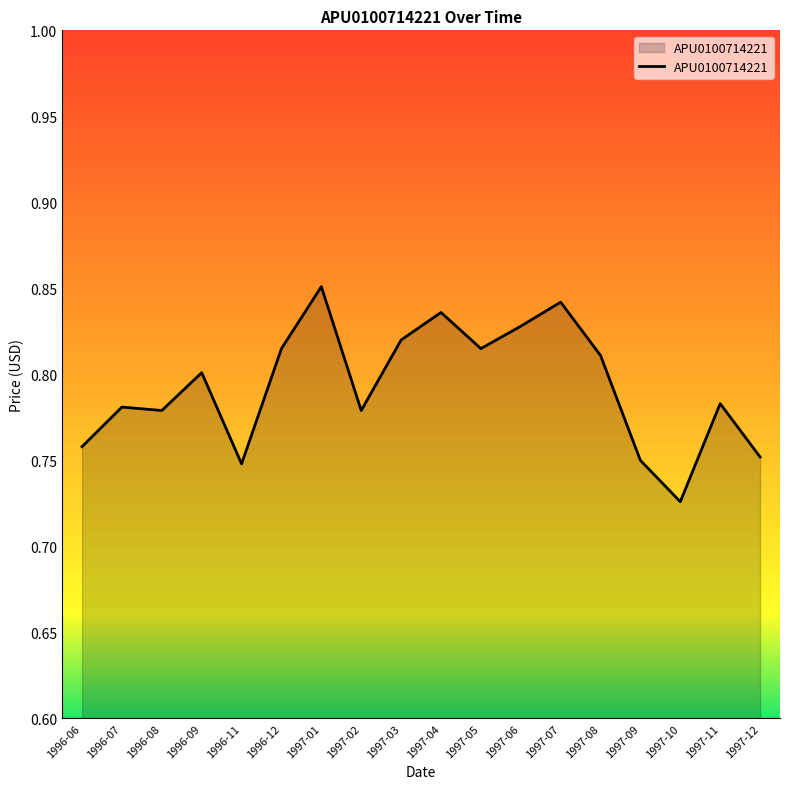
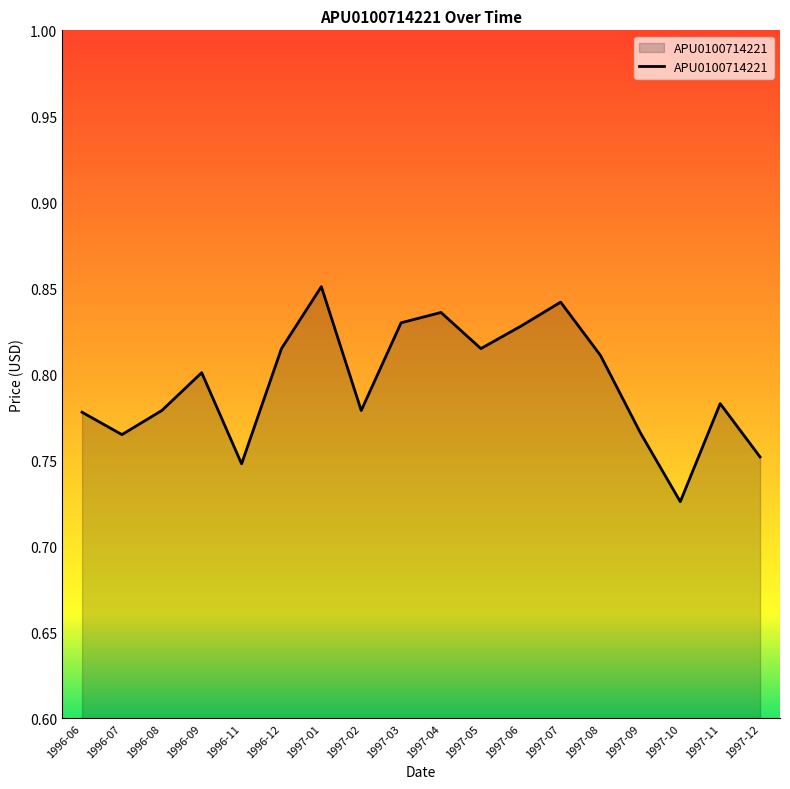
1996-06: 0.758 -> 0.778
1996-07: 0.781 -> 0.765
1997-03: 0.82 -> 0.83
1997-09: 0.750 -> 0.766
